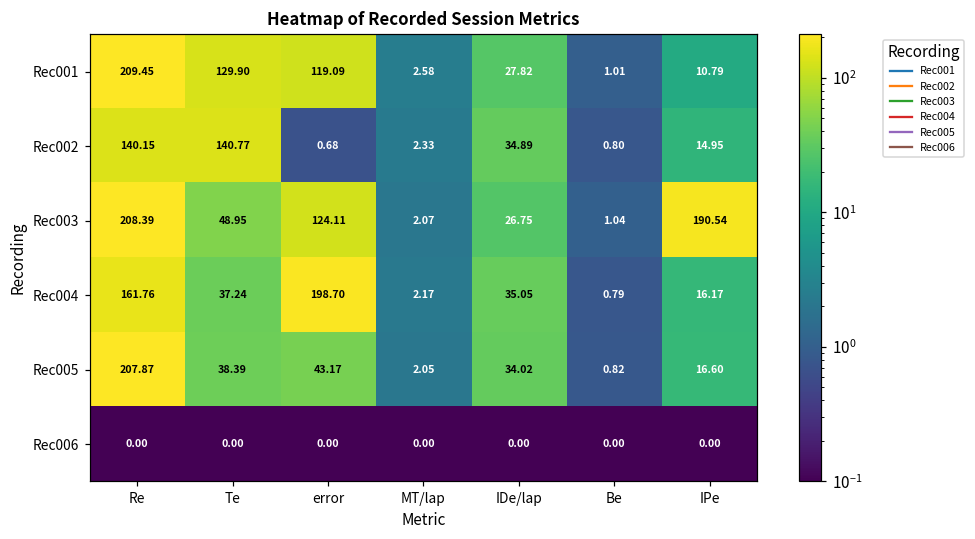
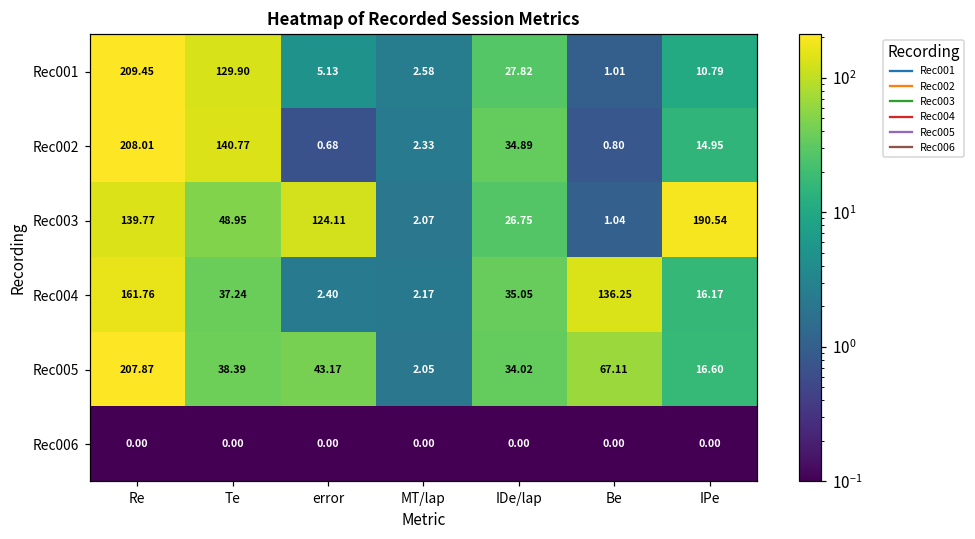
Rec001, error: 119.09 -> 5.13
Rec002, Re: 140.15 -> 208.01
Rec003, Re: 208.39 -> 139.77
Rec004, error: 198.70 -> 2.40
Rec004, Be: 0.79 -> 136.25
Rec005, Be: 0.82 -> 67.11
